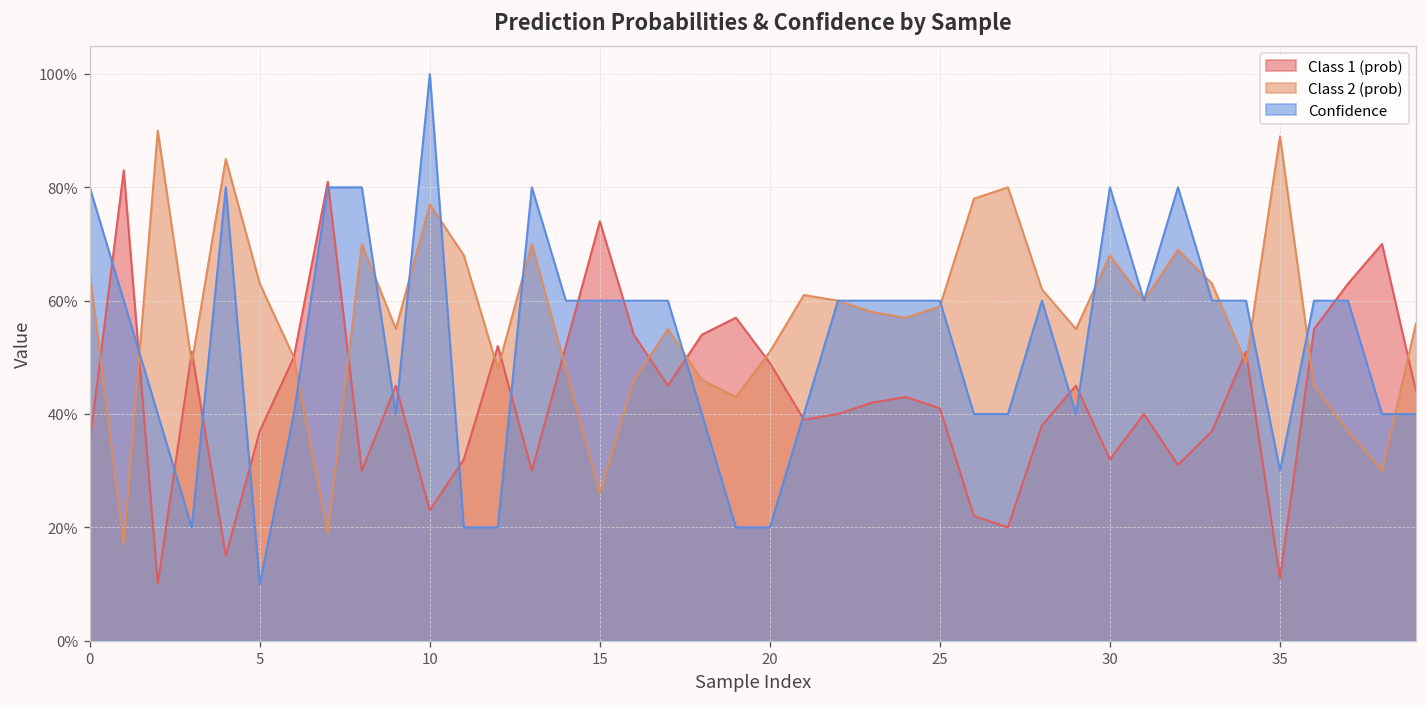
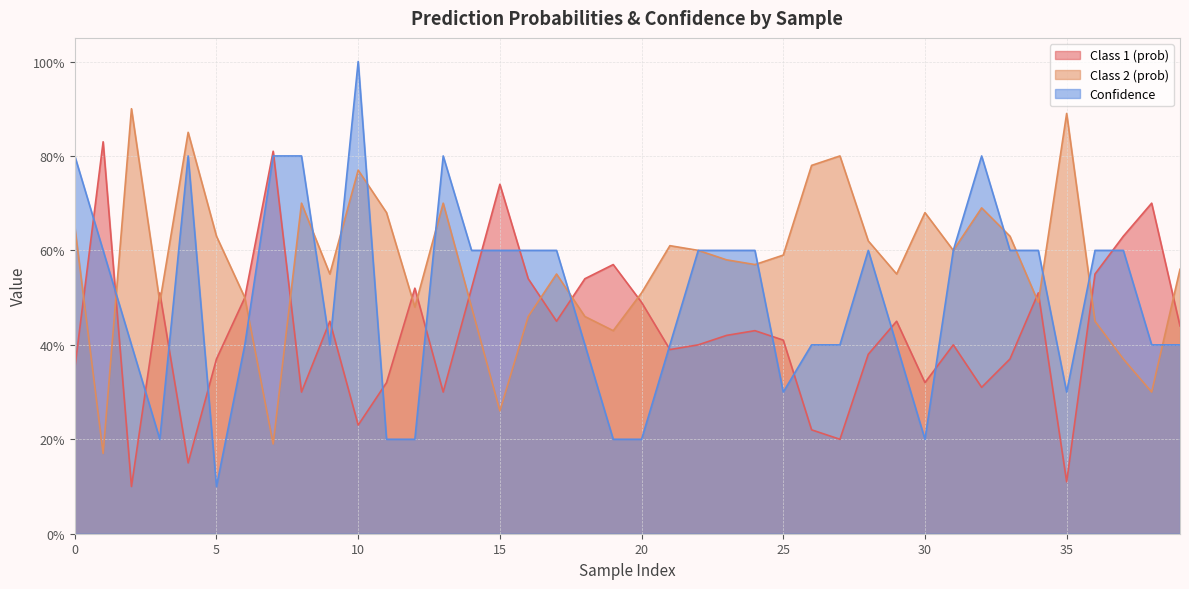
Confidence, 25: 60% -> 30%
Confidence, 30: 80% -> 20%
